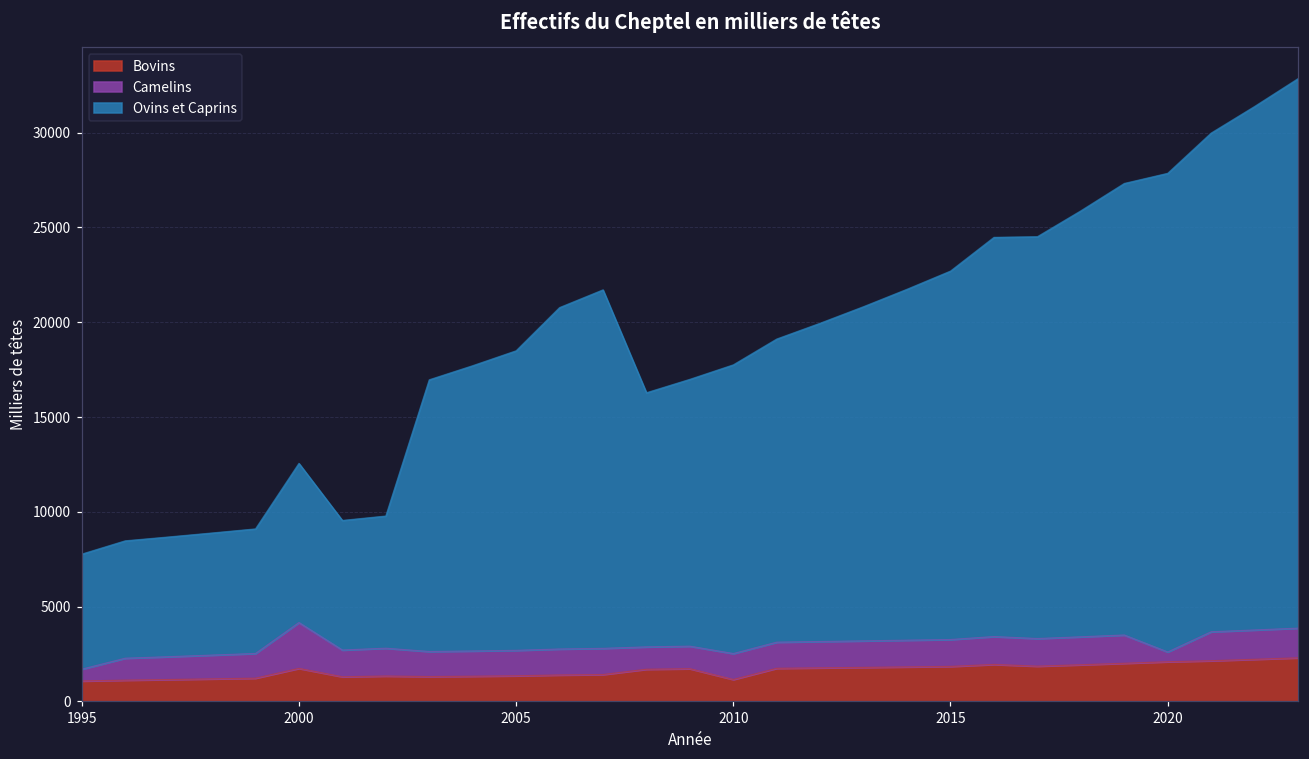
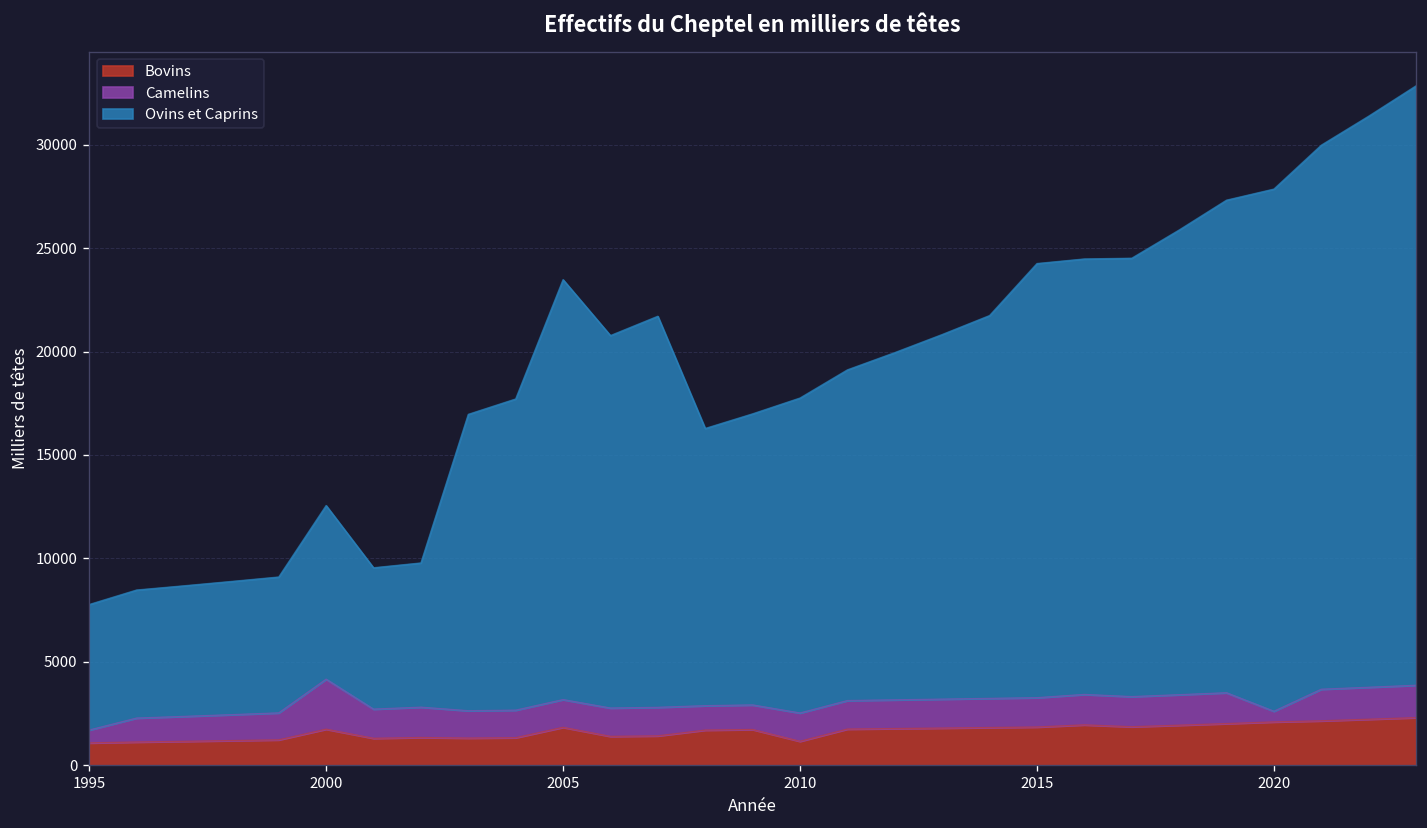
Bovins, 2005: 1400 -> 1800
Ovins et Caprins, 2005: 15800 -> 20300
Ovins et Caprins, 2015: 19400 -> 21000
